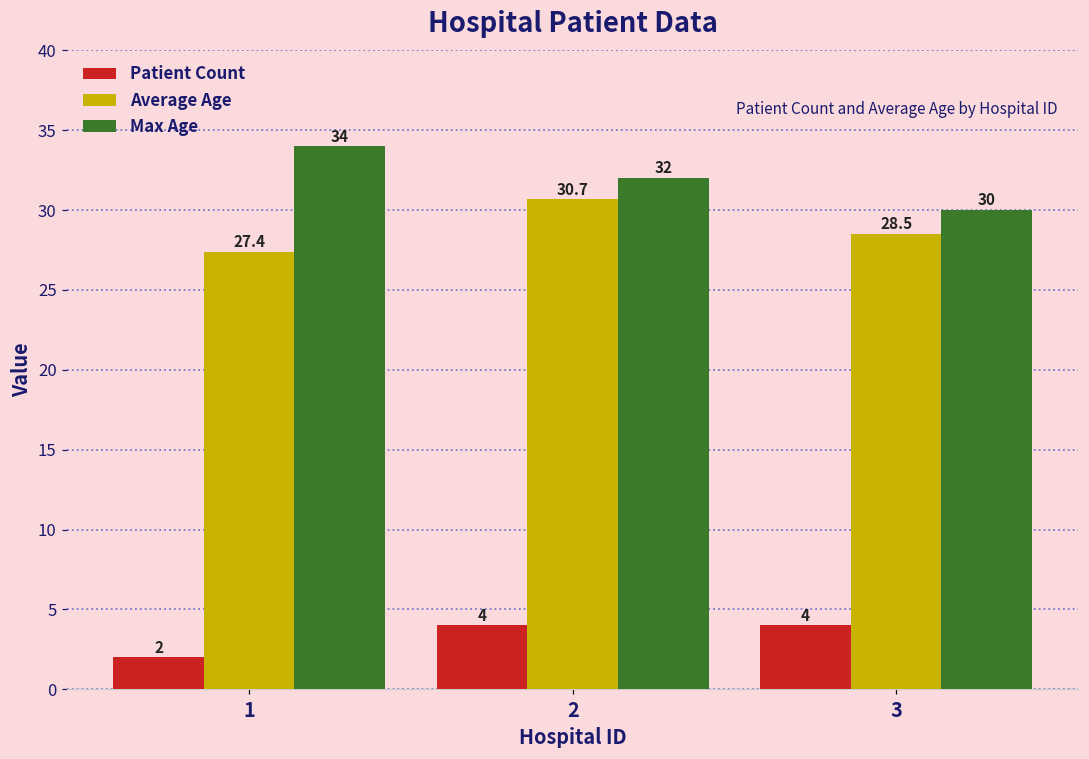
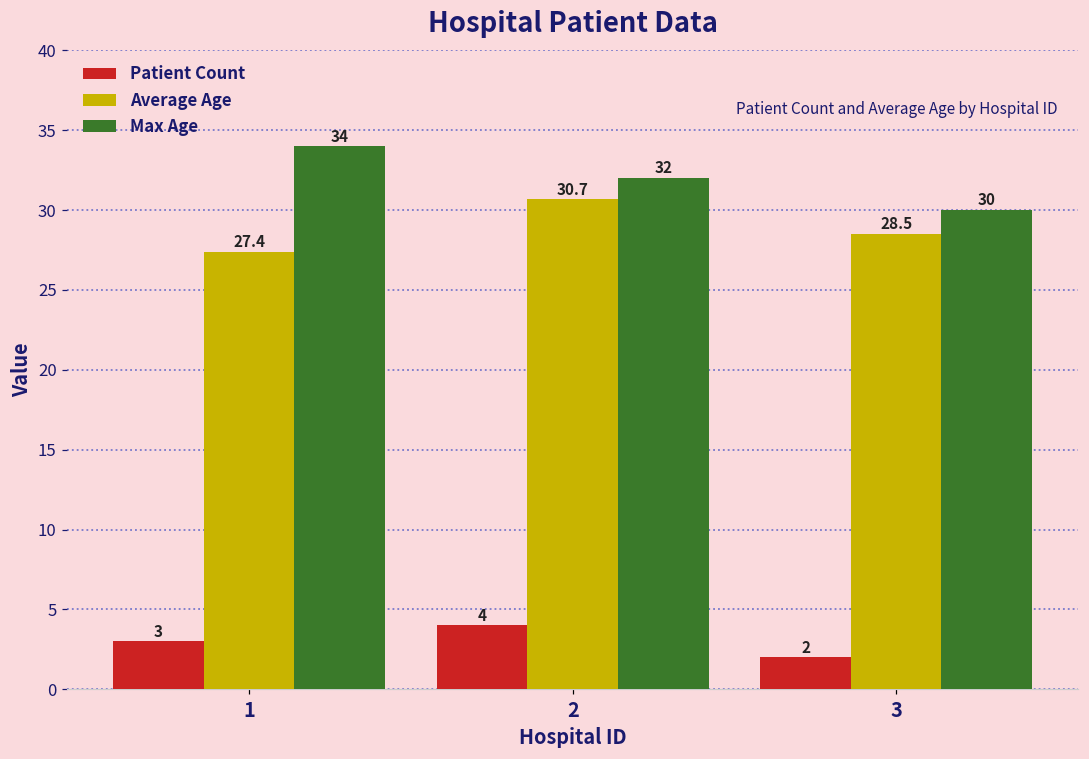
Patient Count, 1: 2 -> 3
Patient Count, 3: 4 -> 2
